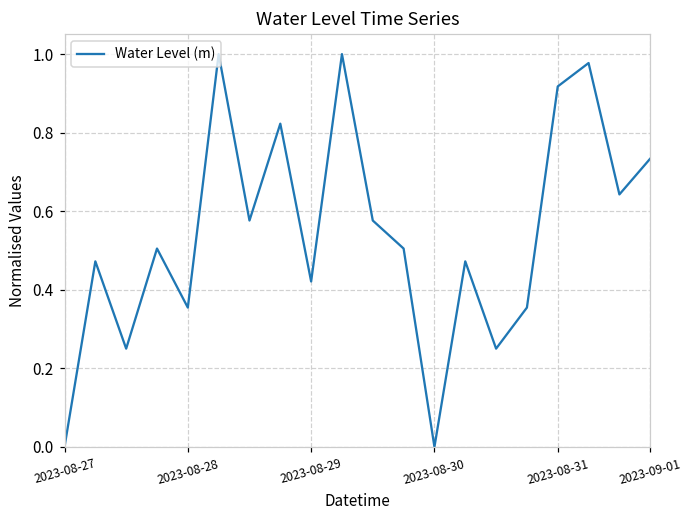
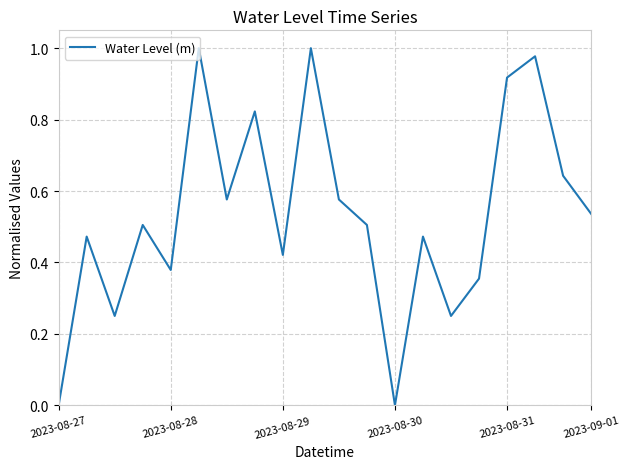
2023-08-28: 0.35 -> 0.38
2023-09-01: 0.73 -> 0.54
